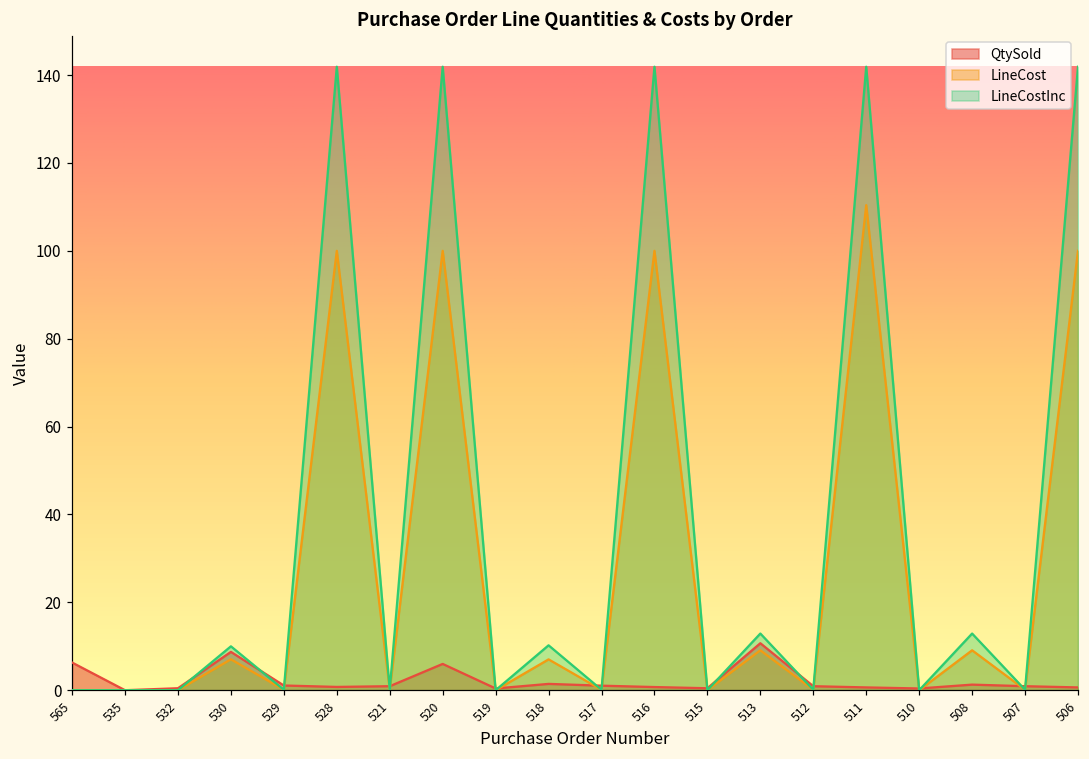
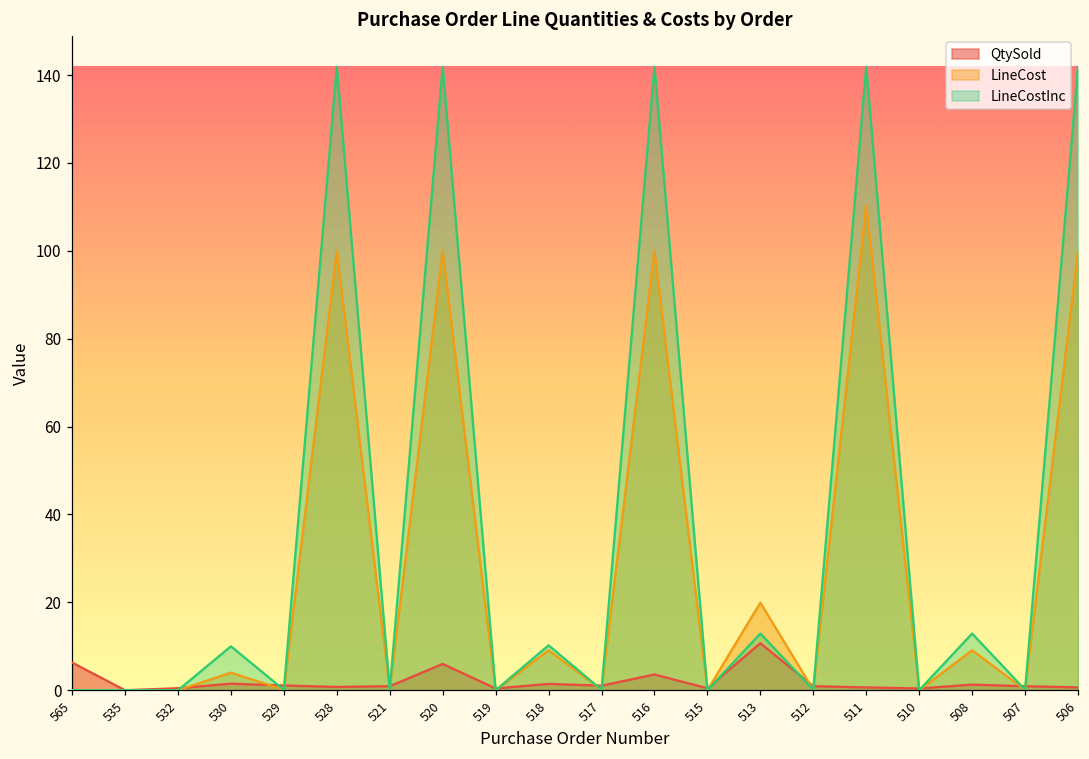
QtySold, 530: 9 -> 1
LineCost, 530: 7 -> 4
LineCost, 518: 7 -> 9
QtySold, 516: 1 -> 4
LineCost, 513: 9 -> 20
